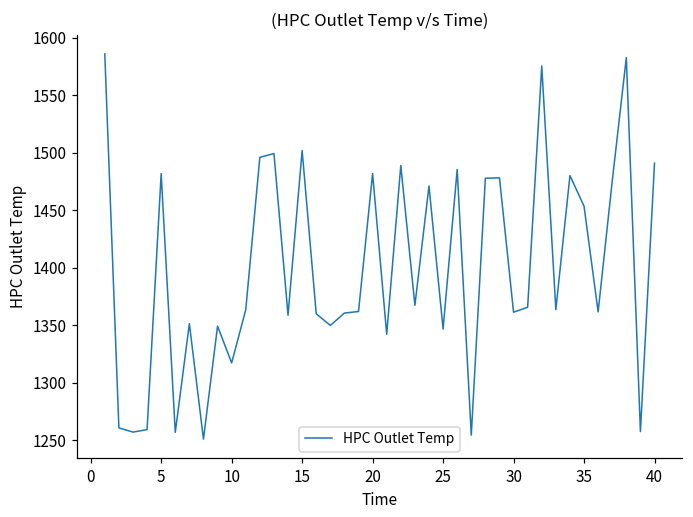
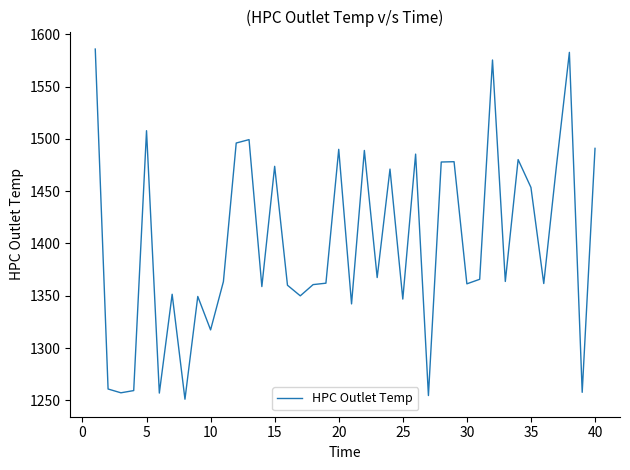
5: 1482 -> 1508
15: 1502 -> 1474
20: 1482 -> 1490
